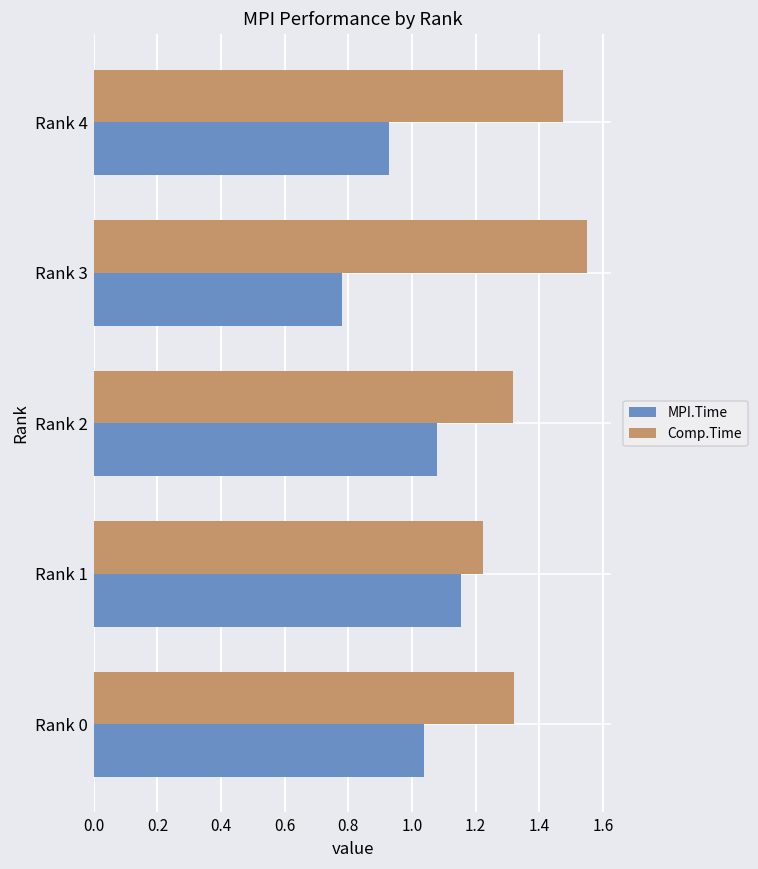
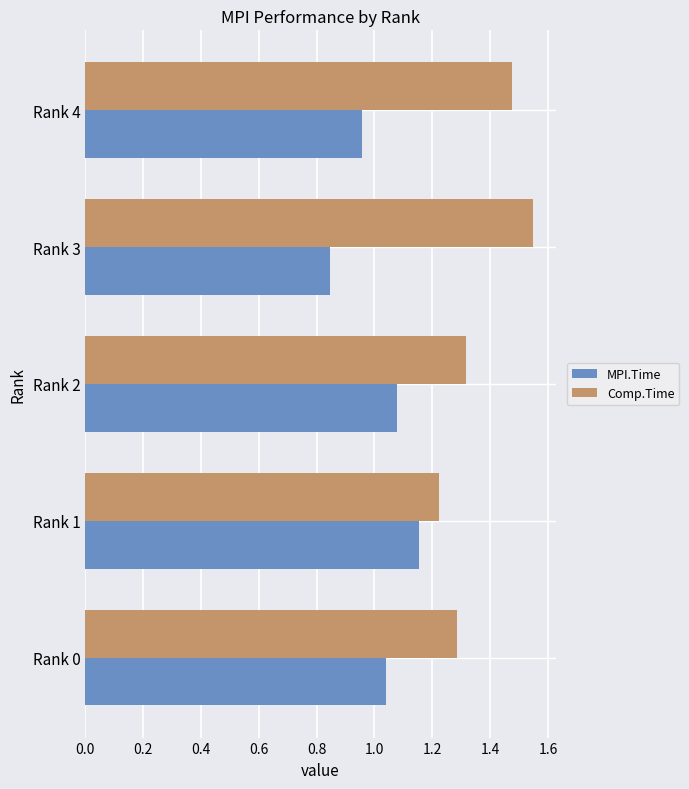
MPI.Time, Rank 4: 0.93 -> 0.96
MPI.Time, Rank 3: 0.78 -> 0.85
Comp.Time, Rank 0: 1.32 -> 1.28
